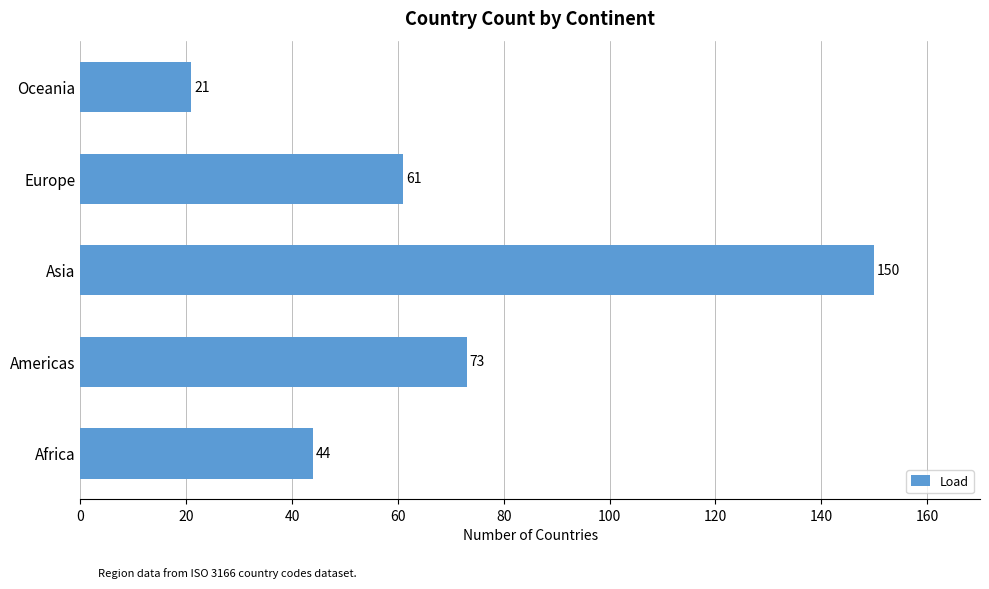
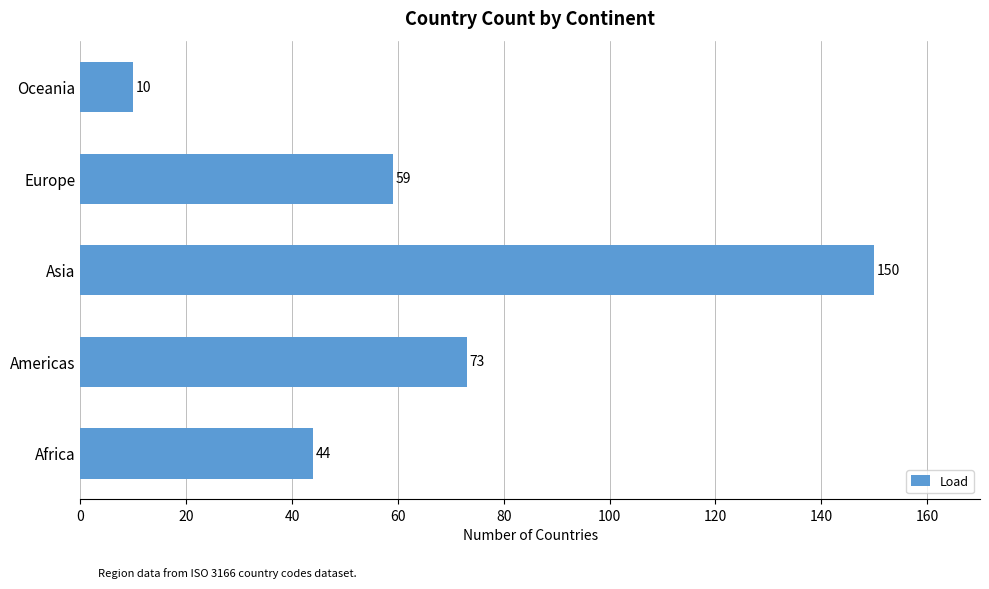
Oceania: 21 -> 10
Europe: 61 -> 59
